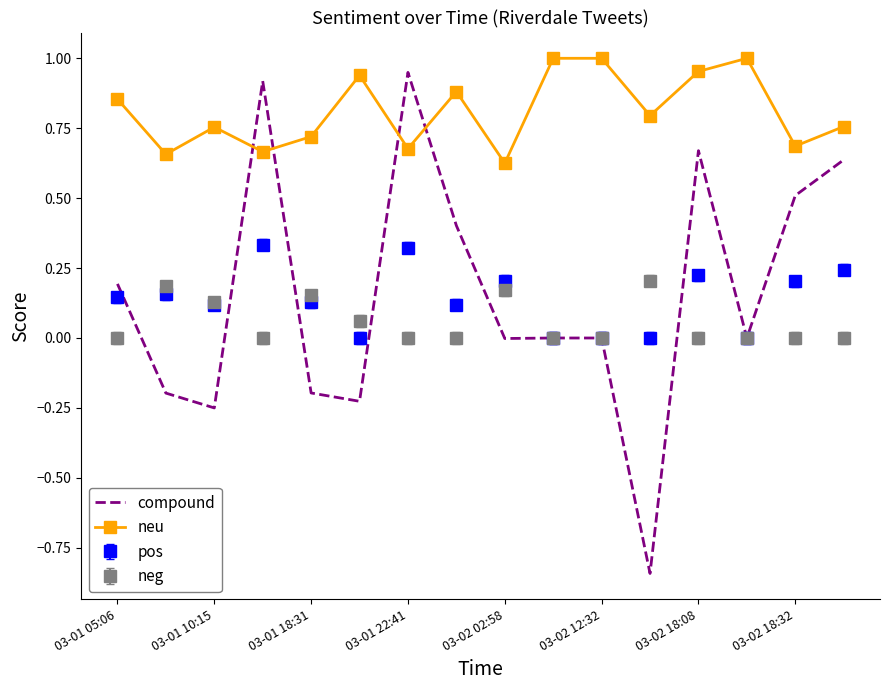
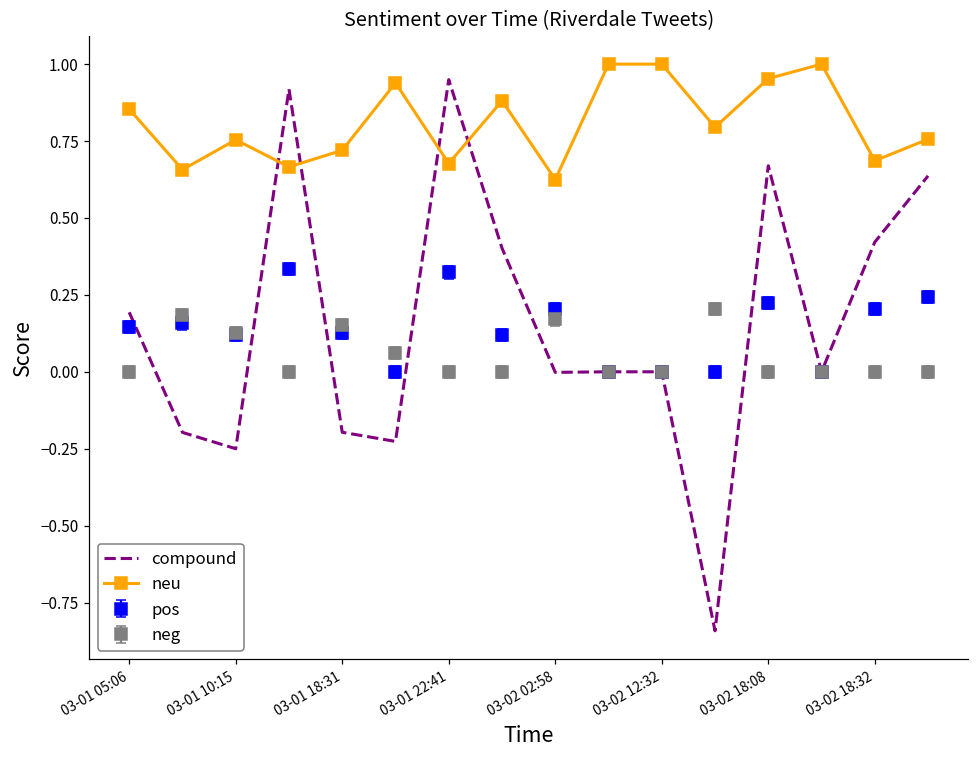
compound, 03-02 18:32: 0.51 -> 0.42
